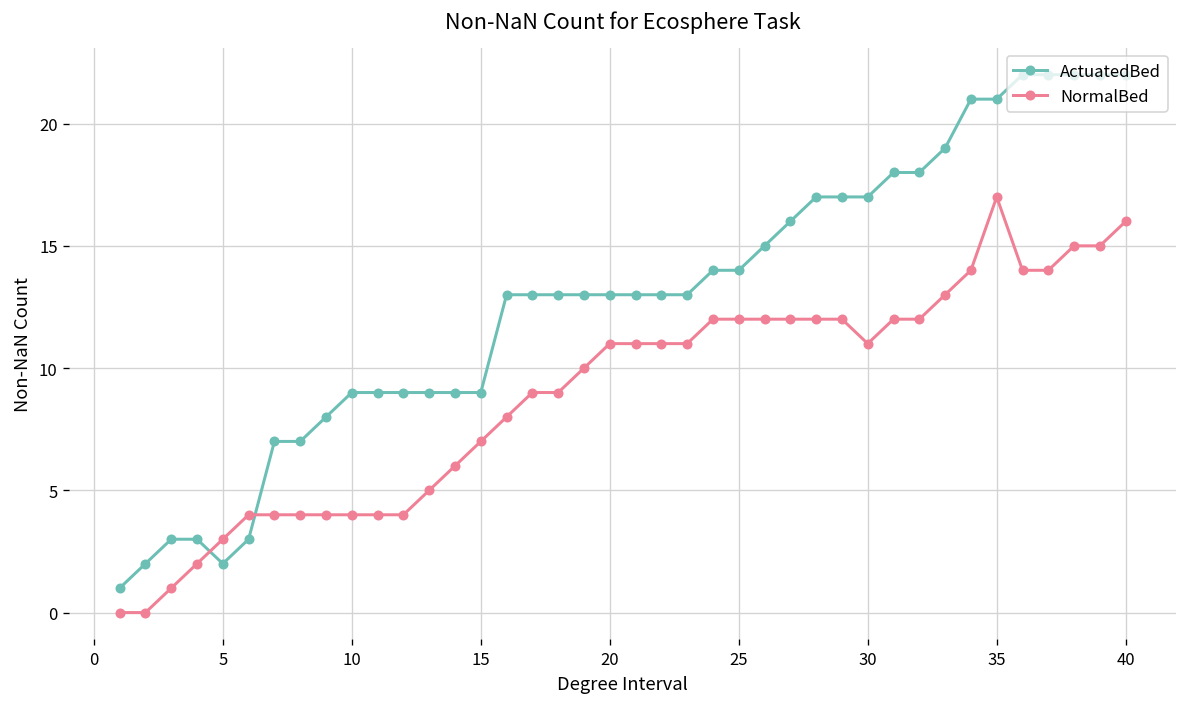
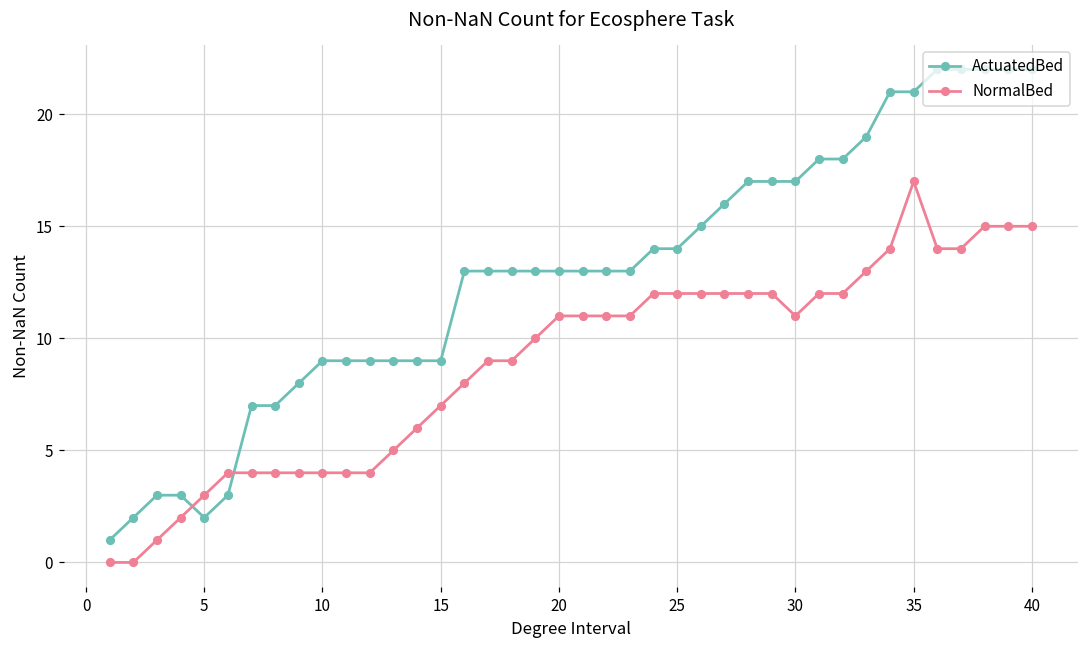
NormalBed, 40: 16 -> 15
